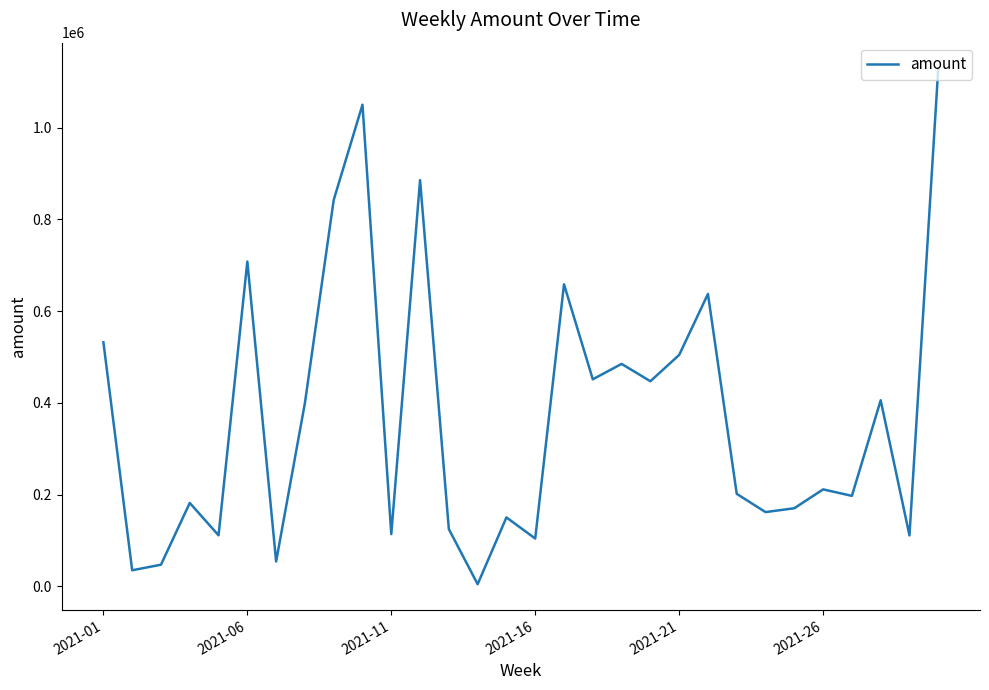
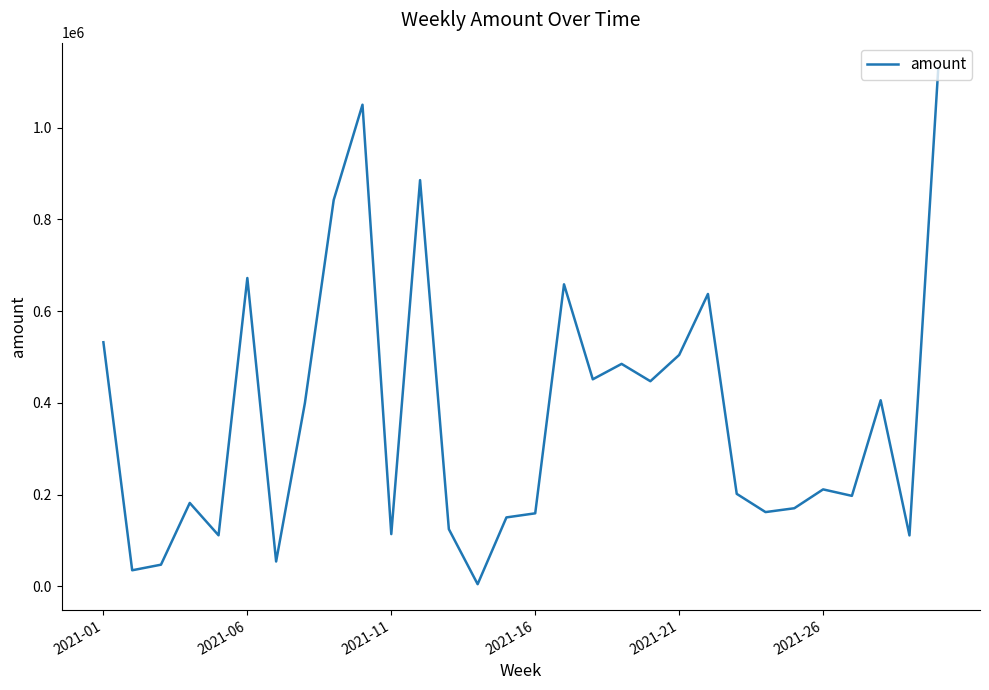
2021-06: 710000 -> 670000
2021-16: 100000 -> 160000
